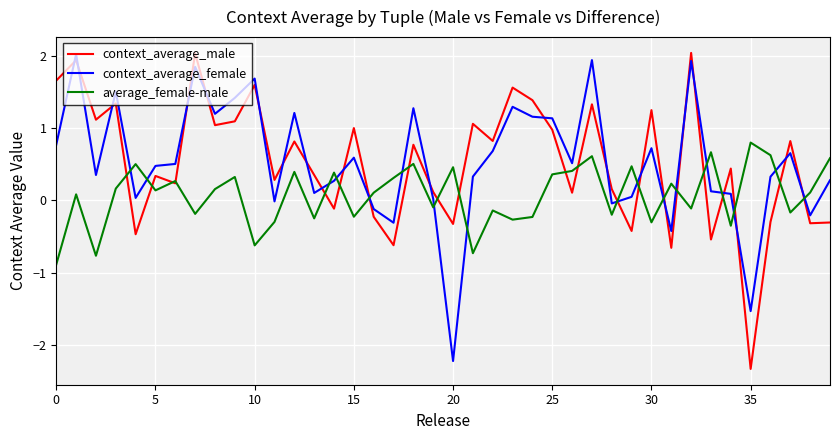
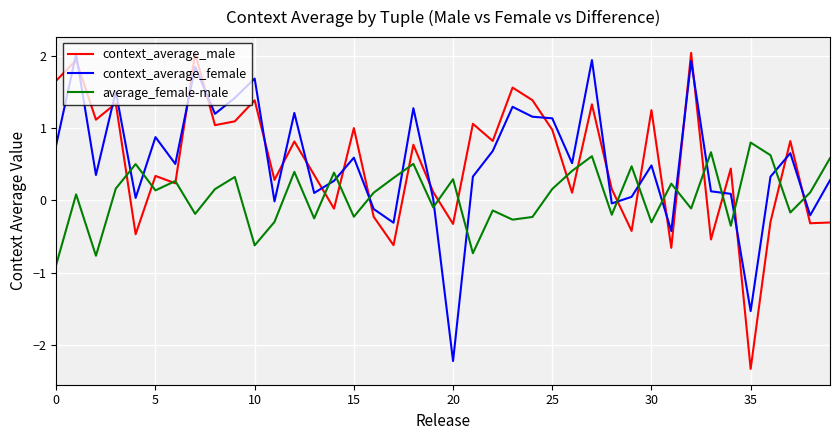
context_average_female, 5: 0.5 -> 0.9
context_average_male, 10: 1.6 -> 1.4
average_female-male, 20: 0.5 -> 0.3
average_female-male, 25: 0.4 -> 0.2
context_average_female, 30: 0.7 -> 0.5
